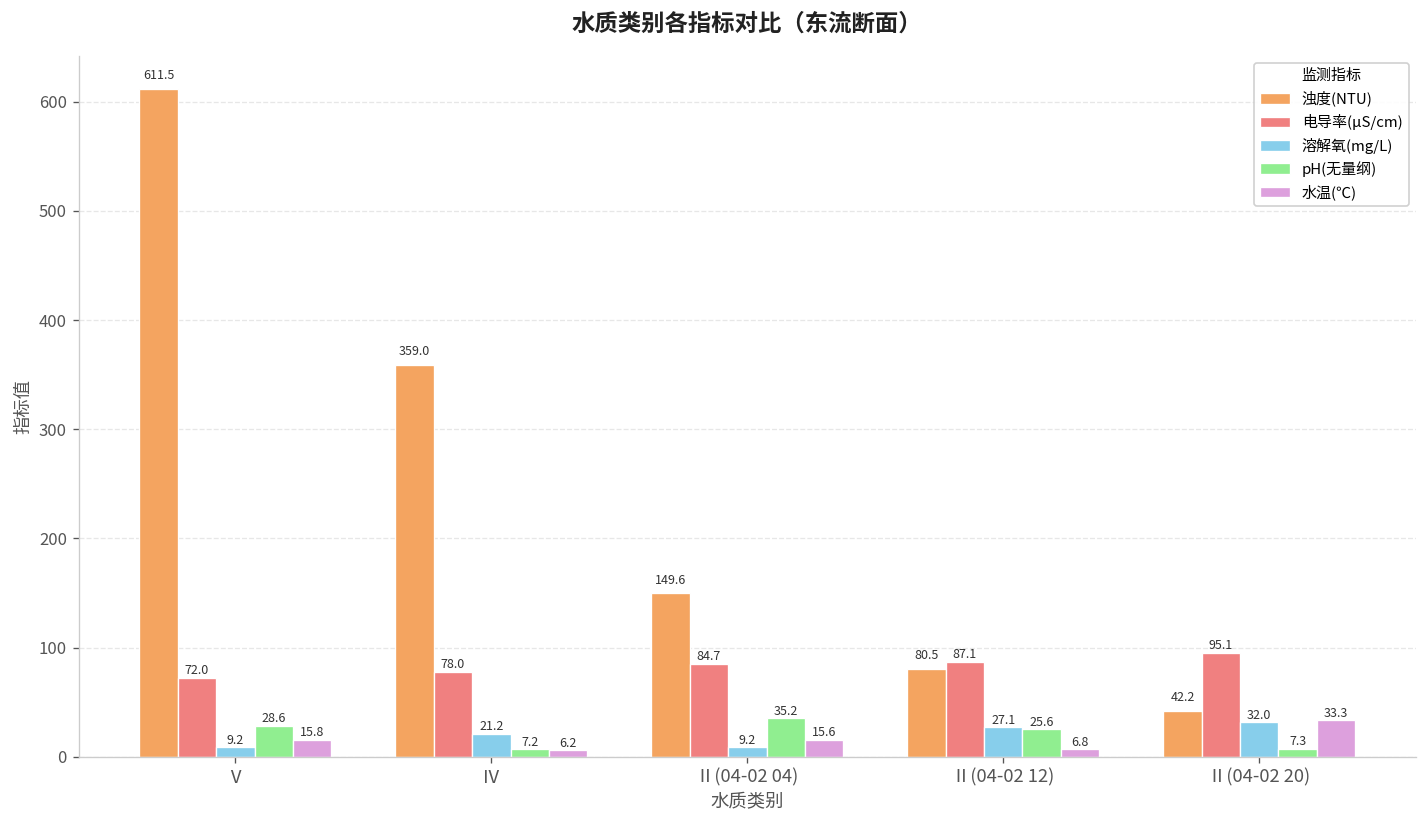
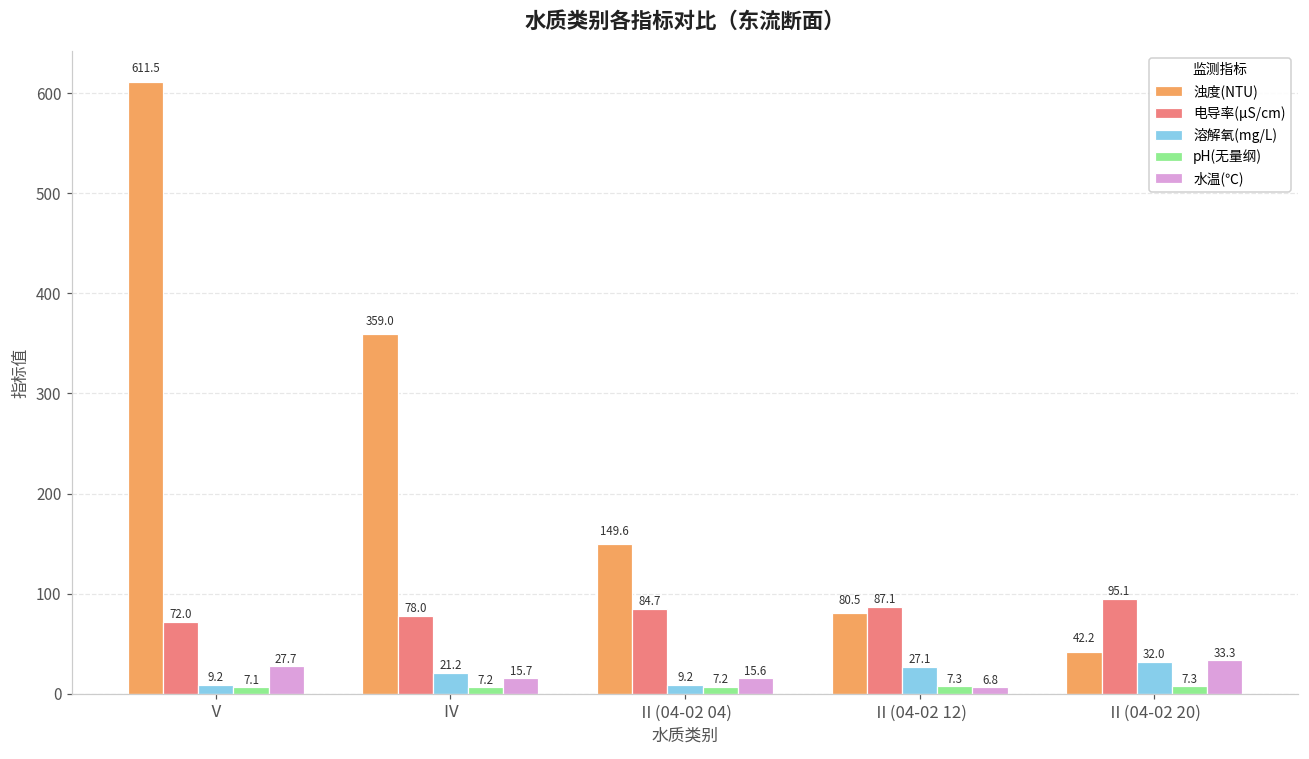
pH(无量纲), Ⅴ: 28.6 -> 7.1
水温(℃), Ⅴ: 15.8 -> 27.7
水温(℃), Ⅳ: 6.2 -> 15.7
pH(无量纲), Ⅱ(04-02 04): 35.2 -> 7.2
pH(无量纲), Ⅱ(04-02 12): 25.6 -> 7.3
